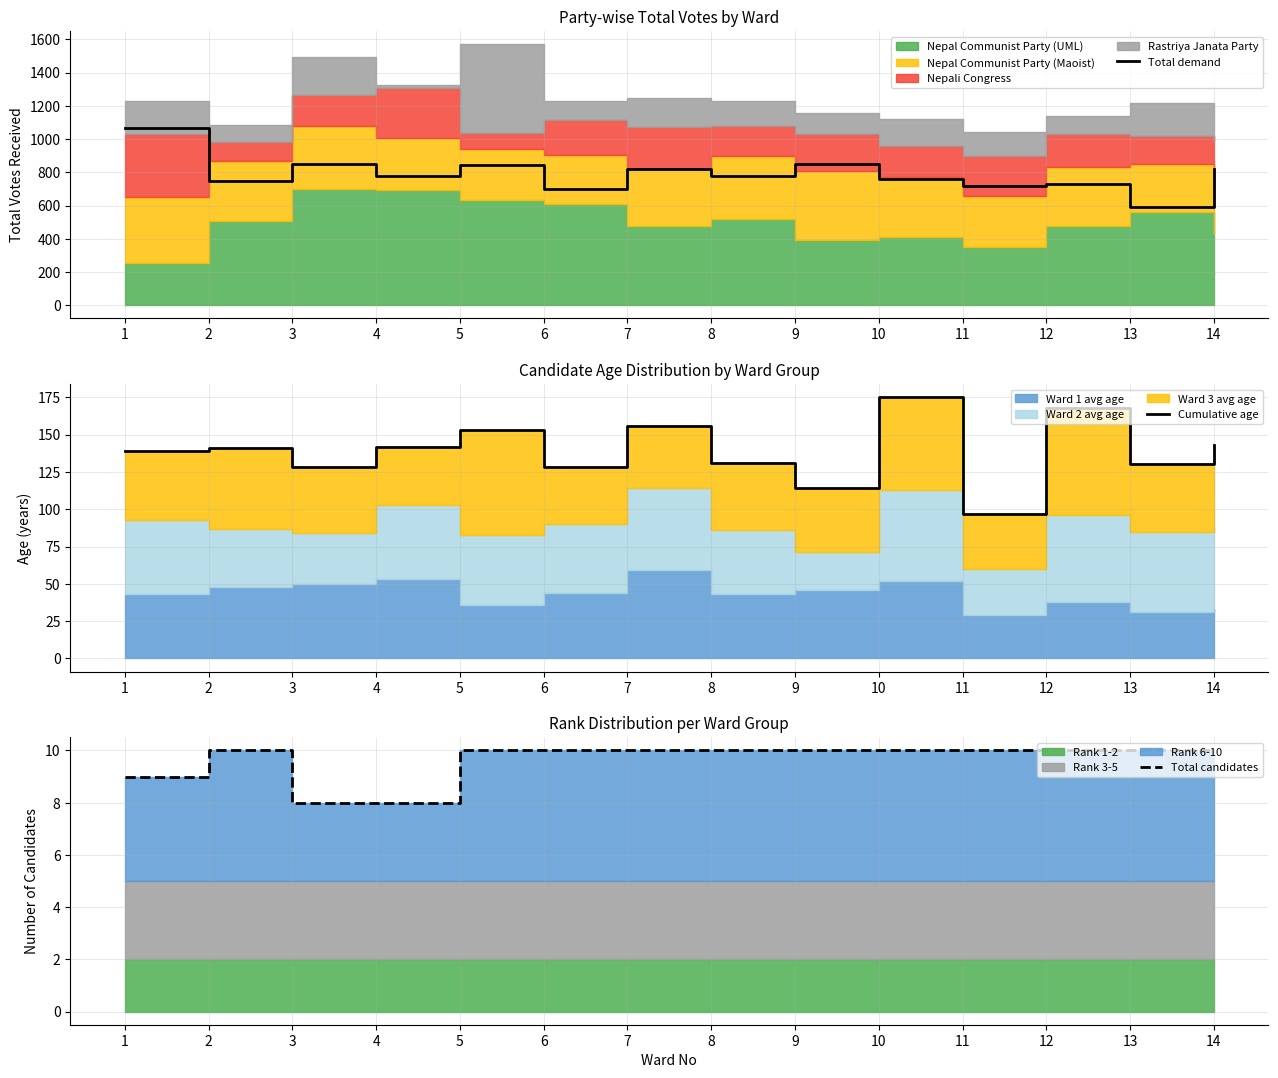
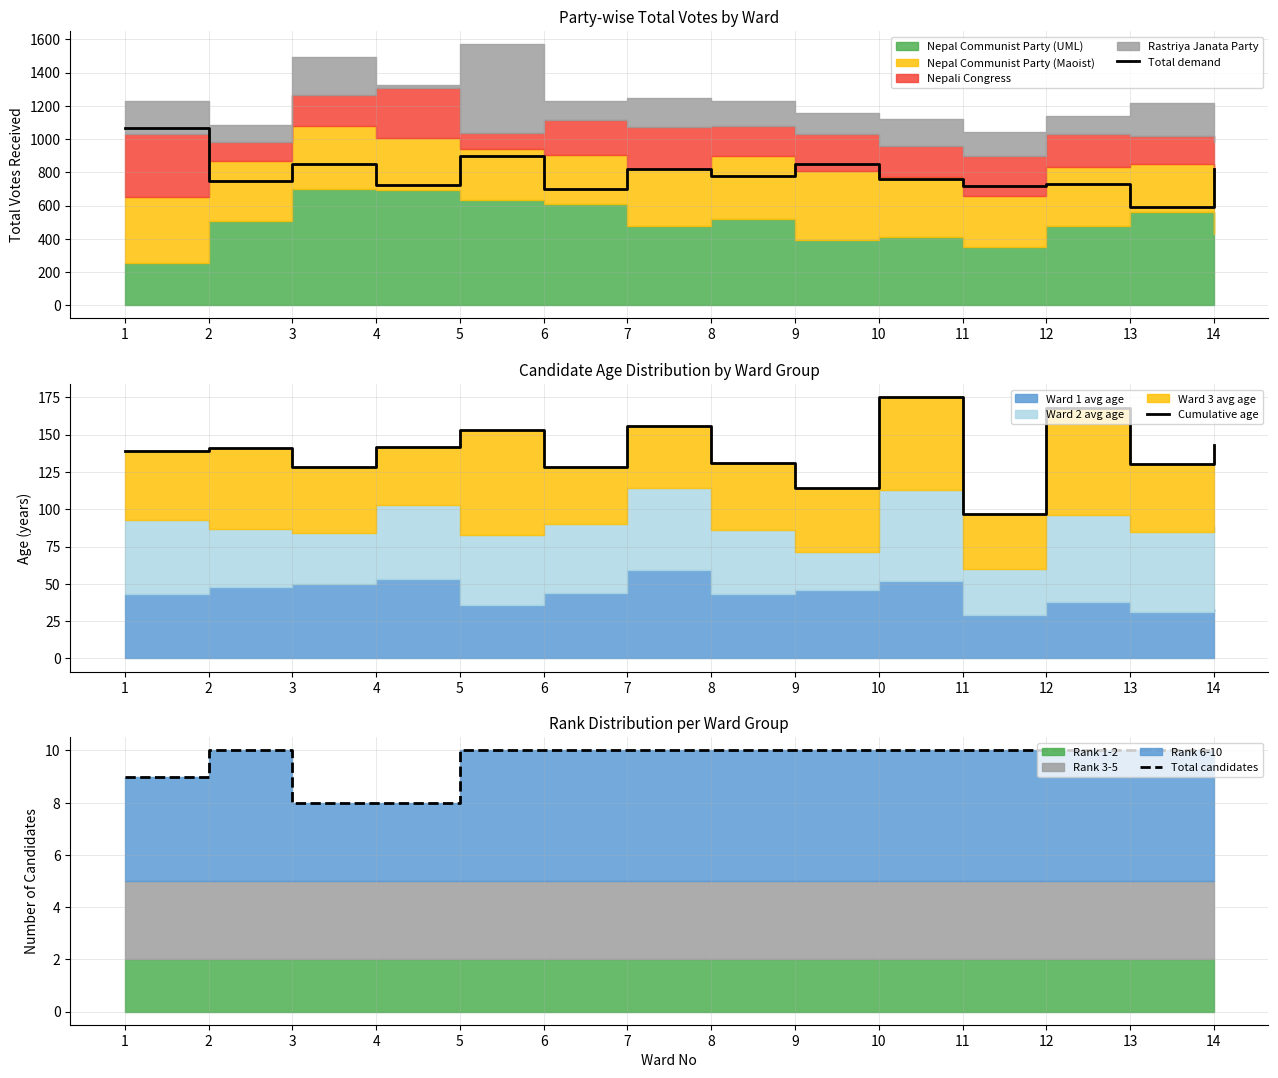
Party-wise Total Votes by Ward, Total demand, 4: 780 -> 730
Party-wise Total Votes by Ward, Total demand, 5: 850 -> 900
